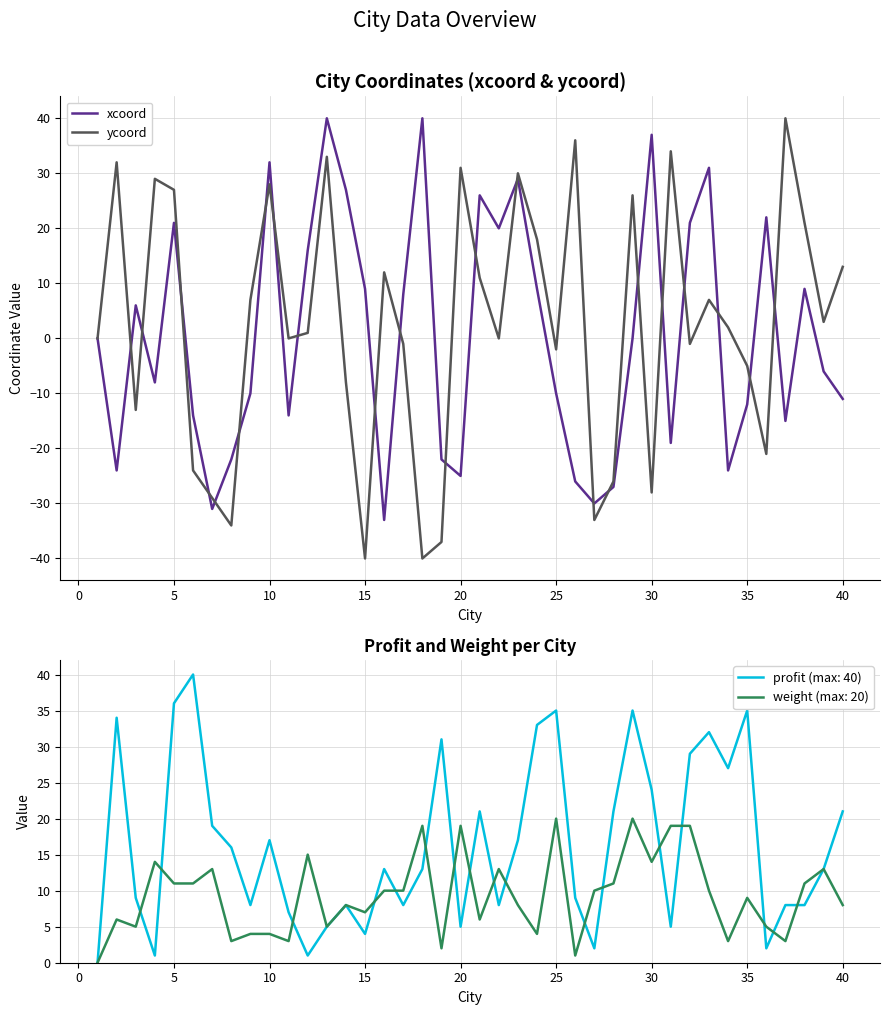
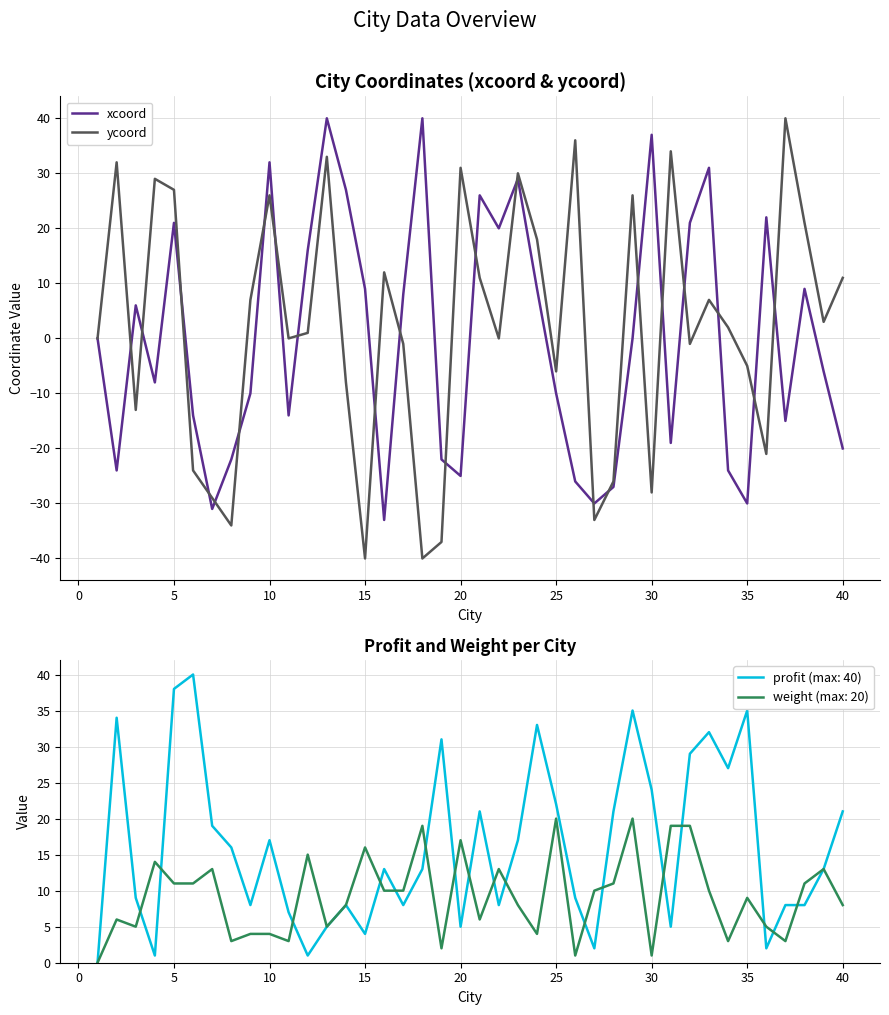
City Coordinates (xcoord & ycoord), ycoord, 10: 28 -> 26
City Coordinates (xcoord & ycoord), ycoord, 25: -2 -> -6
City Coordinates (xcoord & ycoord), xcoord, 35: -12 -> -30
City Coordinates (xcoord & ycoord), xcoord, 40: -11 -> -20
City Coordinates (xcoord & ycoord), ycoord, 40: 13 -> 11
Profit and Weight per City, profit (max: 40), 5: 36 -> 38
Profit and Weight per City, weight (max: 20), 15: 7 -> 16
Profit and Weight per City, weight (max: 20), 20: 19 -> 17
Profit and Weight per City, profit (max: 40), 25: 35 -> 22
Profit and Weight per City, weight (max: 20), 30: 14 -> 1
